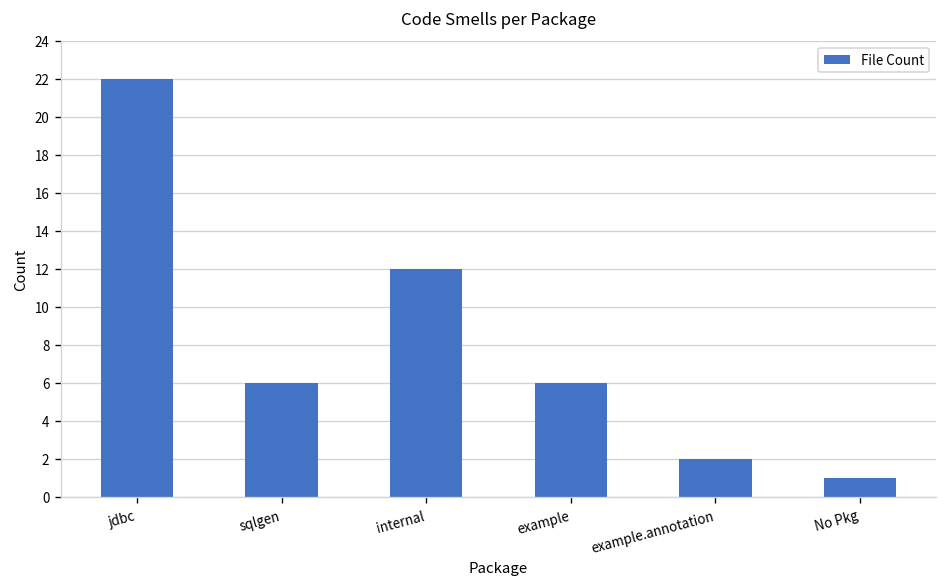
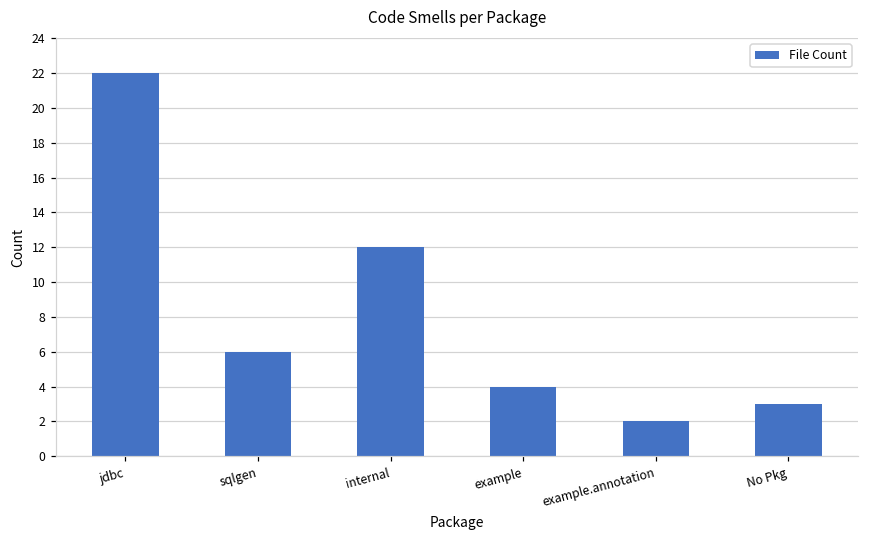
example: 6 -> 4
No Pkg: 1 -> 3
